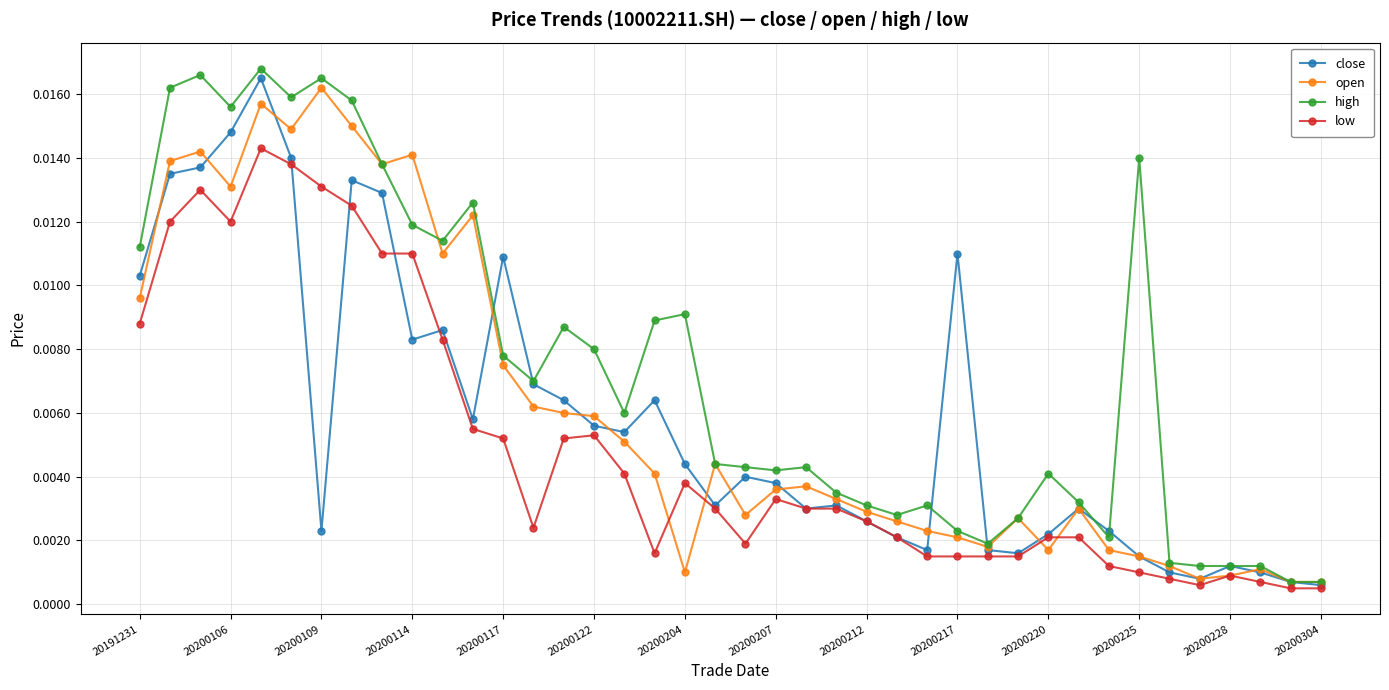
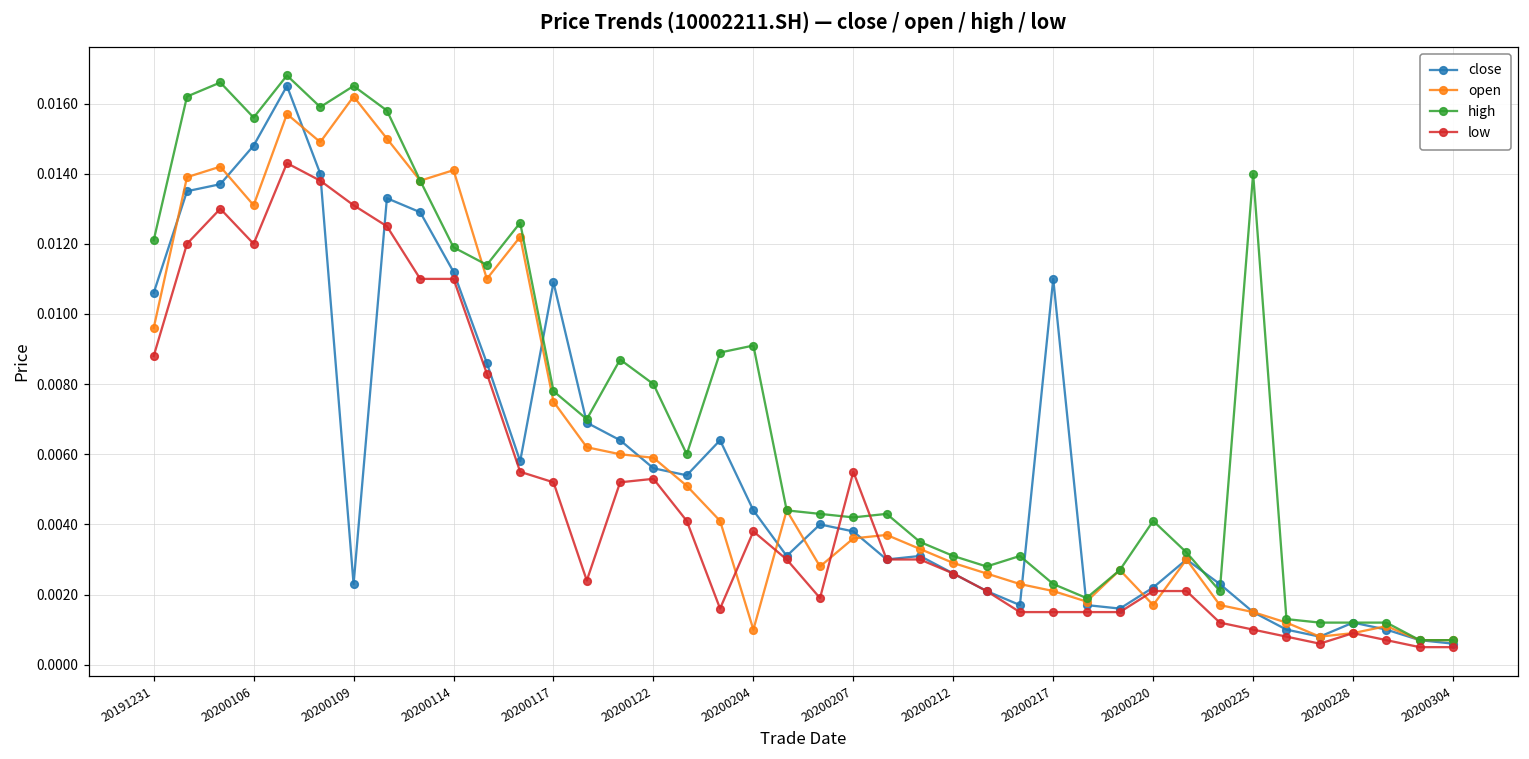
close, 20191231: 0.0103 -> 0.0106
high, 20191231: 0.0112 -> 0.0121
close, 20200114: 0.0083 -> 0.0112
low, 20200207: 0.0033 -> 0.0055
